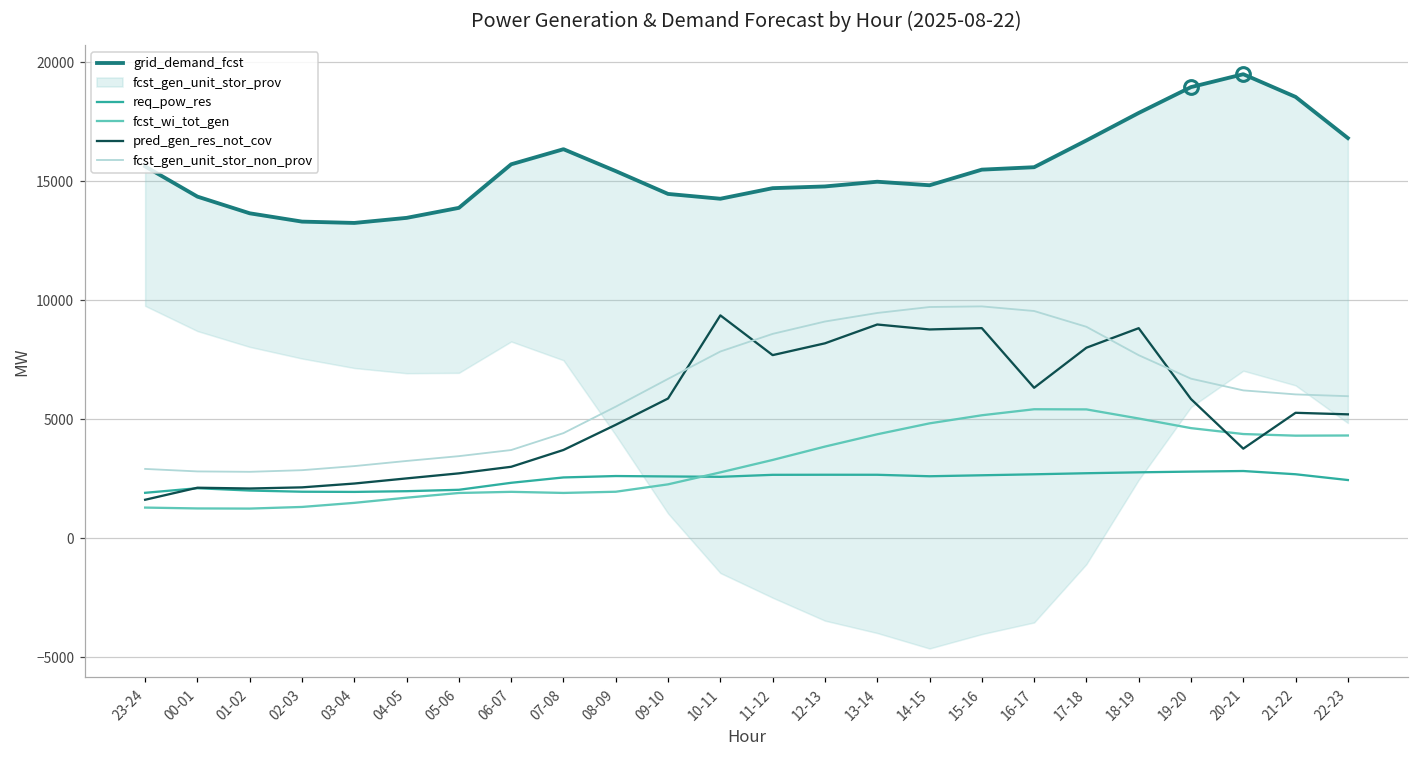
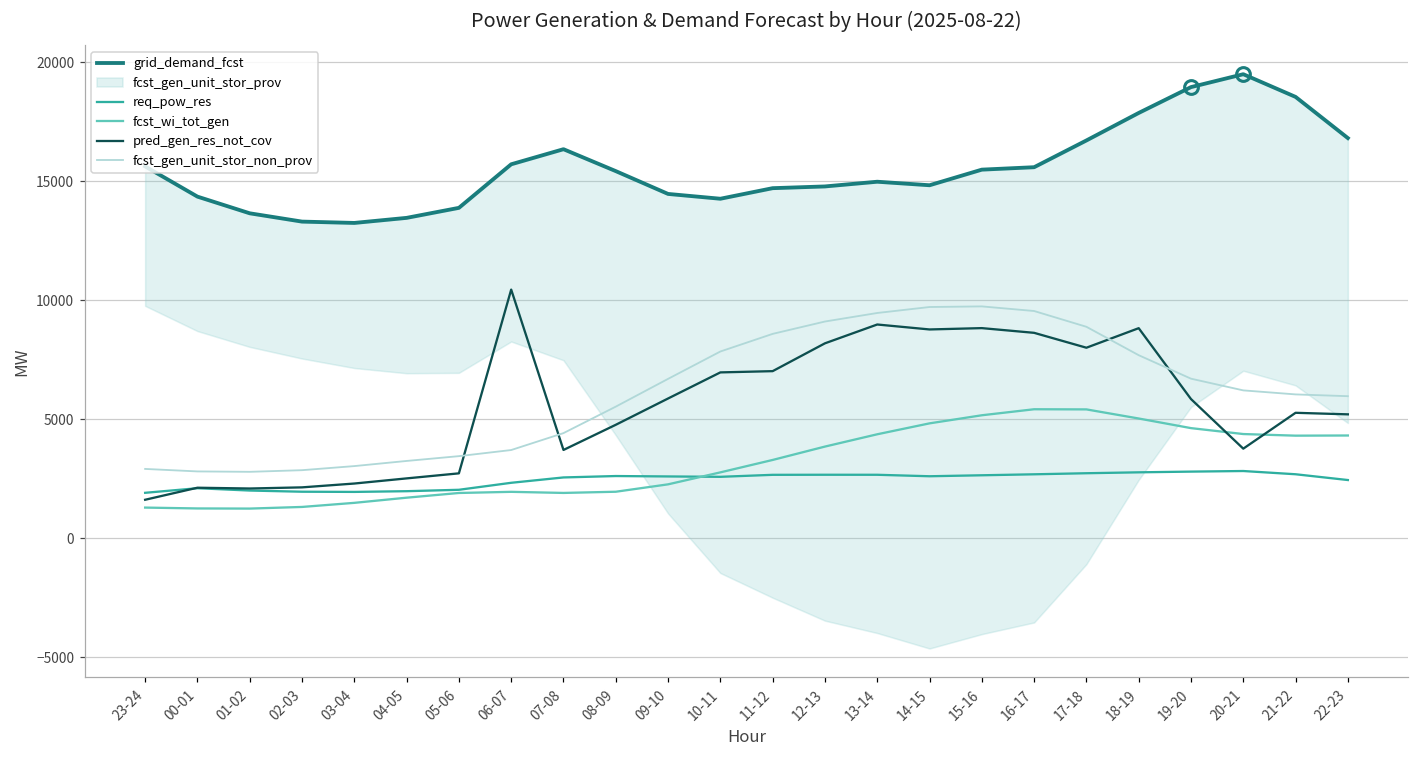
pred_gen_res_not_cov, 06-07: 3000 -> 10500
pred_gen_res_not_cov, 10-11: 9400 -> 7000
pred_gen_res_not_cov, 11-12: 7700 -> 7000
pred_gen_res_not_cov, 16-17: 6300 -> 8600
